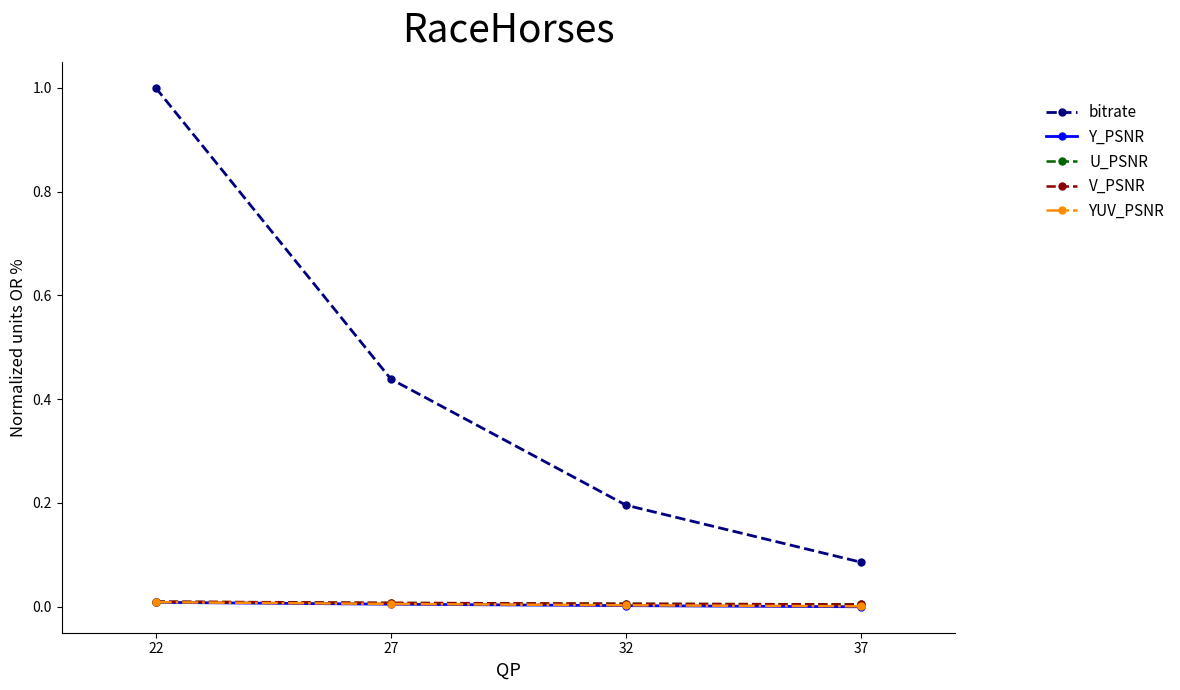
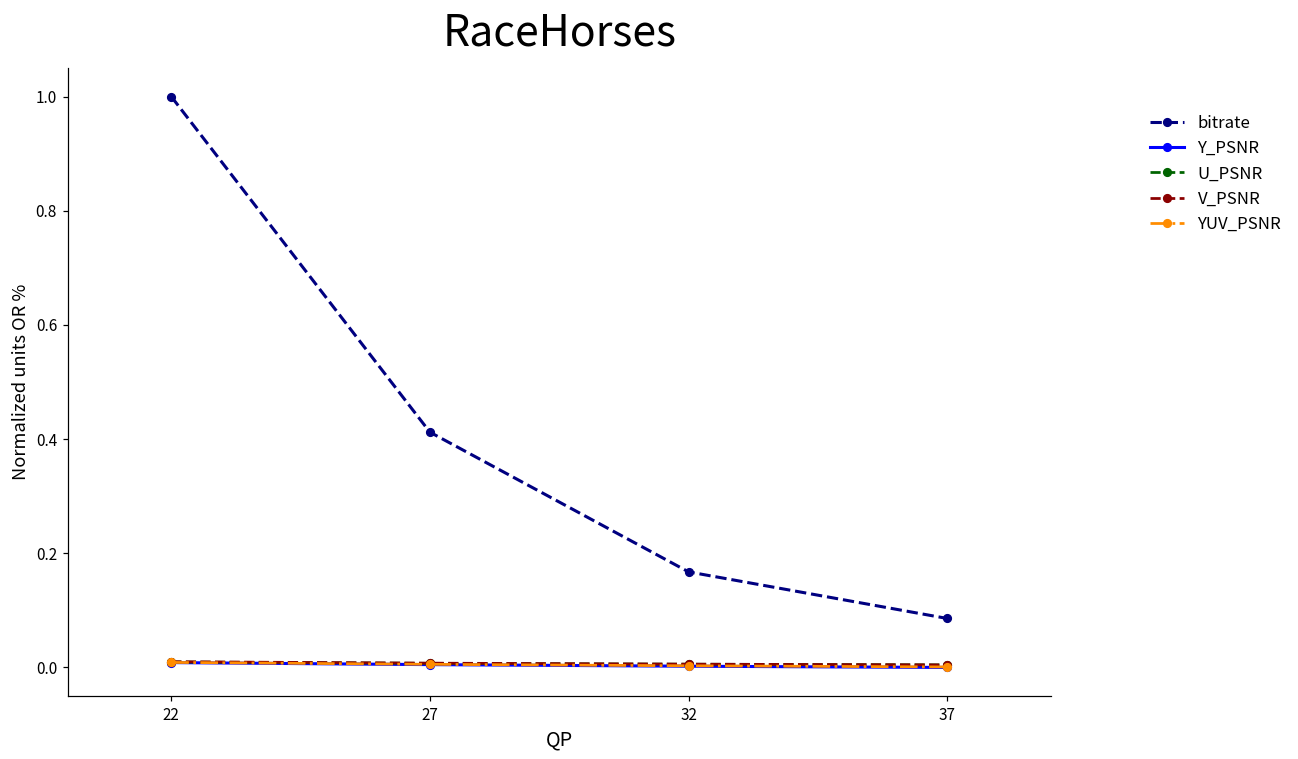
bitrate, 27: 0.44 -> 0.41
bitrate, 32: 0.20 -> 0.17
